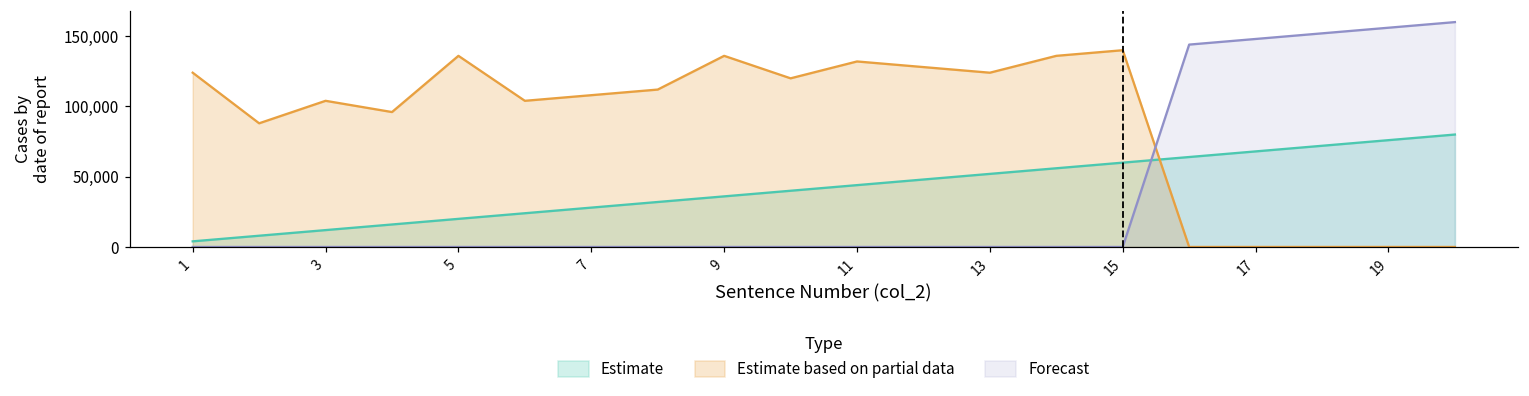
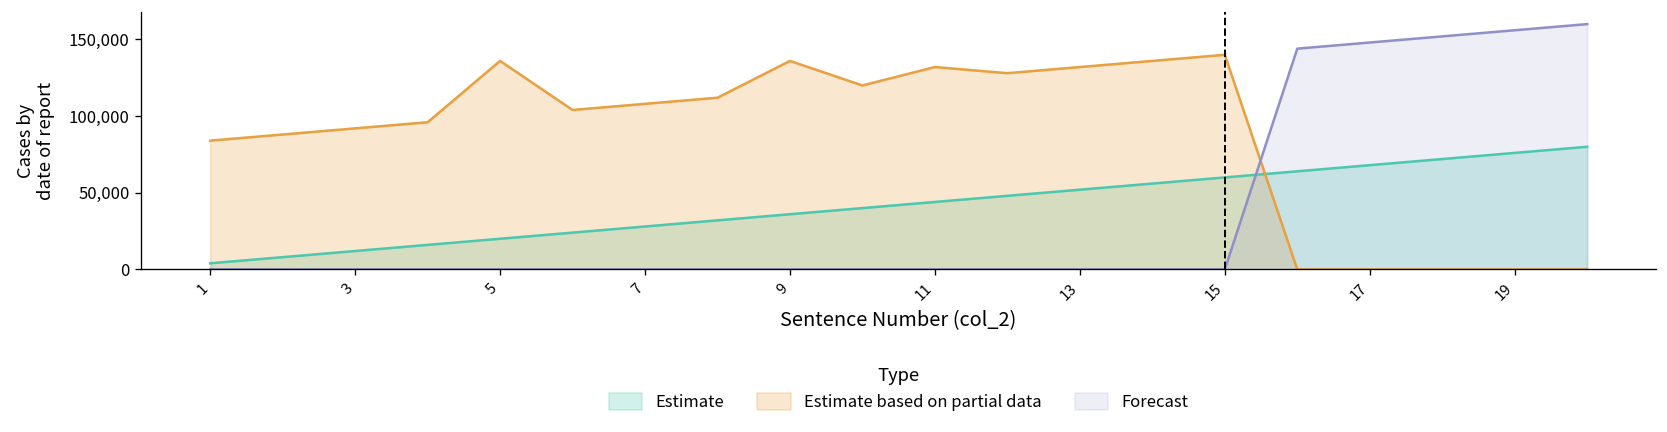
Estimate based on partial data, 1: 124,000 -> 84,000
Estimate based on partial data, 3: 104,000 -> 92,000
Estimate based on partial data, 13: 124,000 -> 132,000
